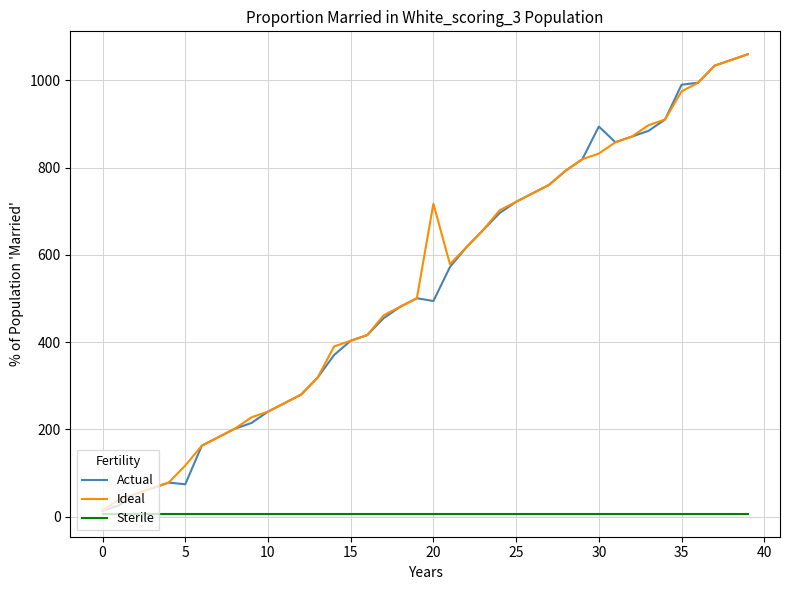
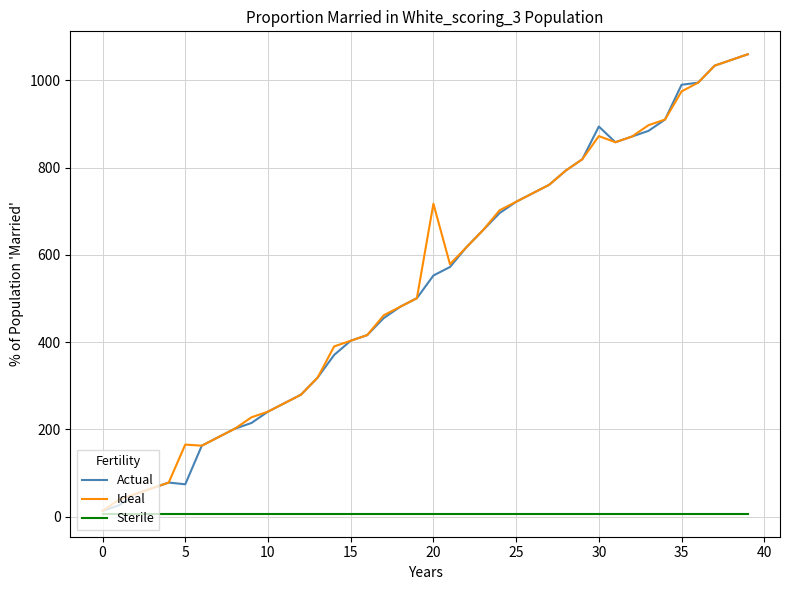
Ideal, 5: 120 -> 170
Actual, 20: 490 -> 550
Ideal, 30: 830 -> 870
